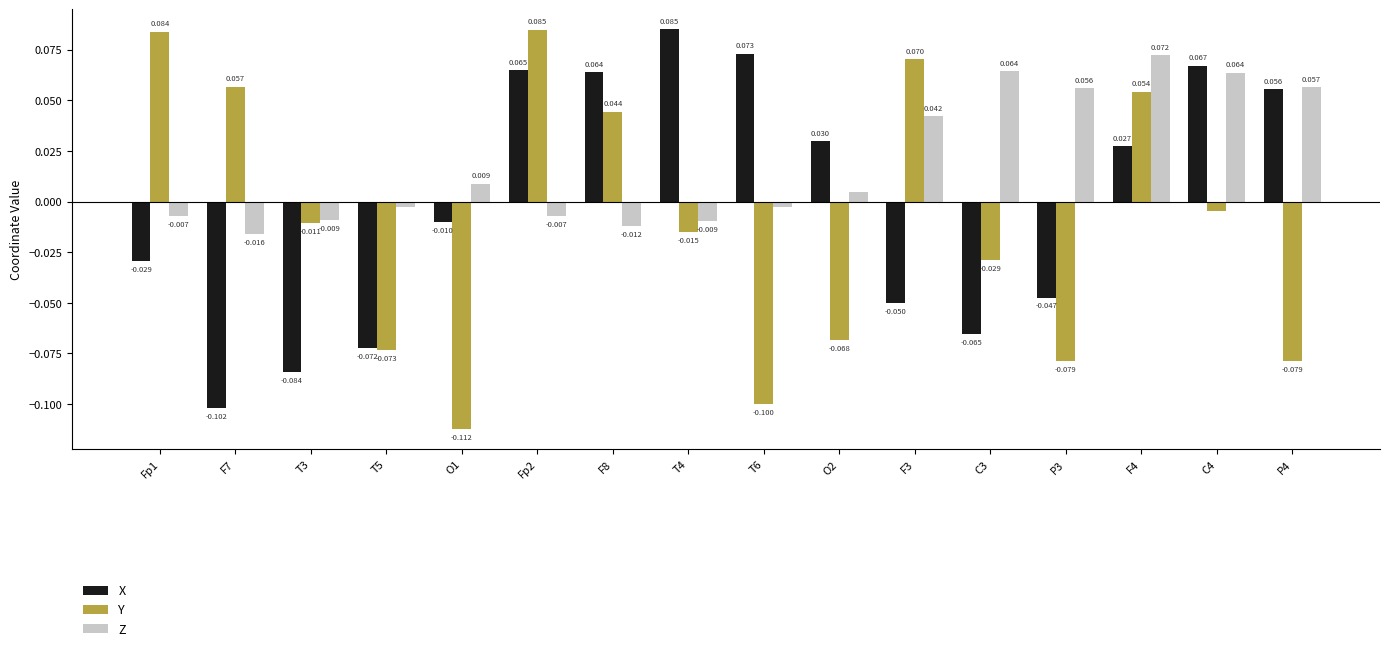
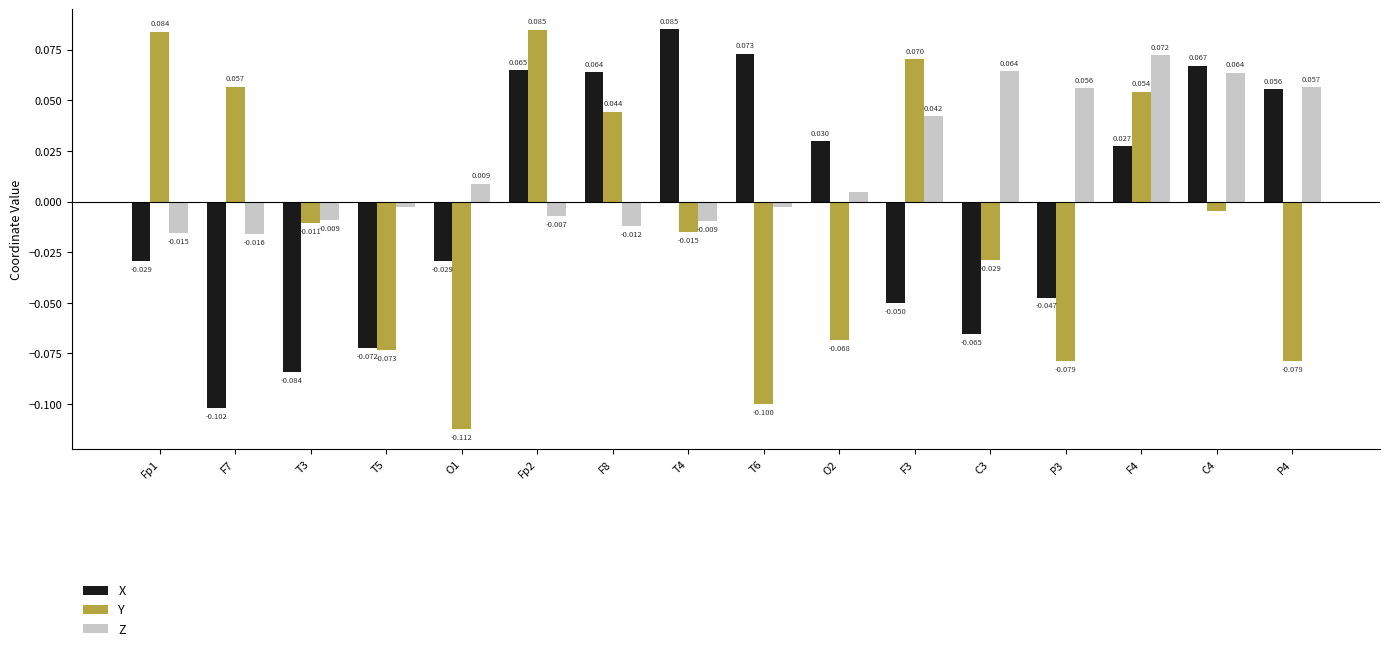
Z, Fp1: -0.007 -> -0.015
X, O1: -0.010 -> -0.029
